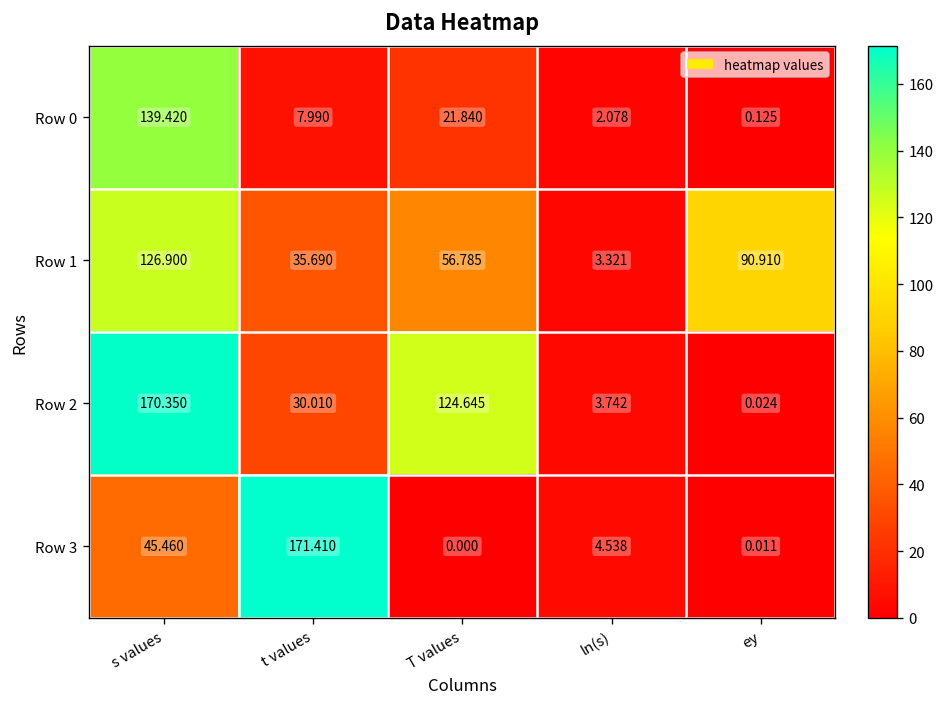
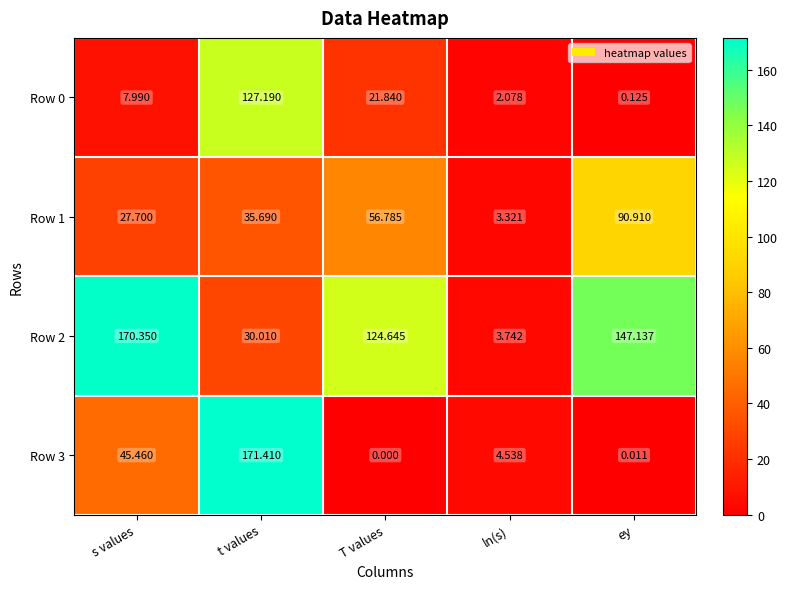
Row 0, s values: 139.420 -> 7.990
Row 0, t values: 7.990 -> 127.190
Row 1, s values: 126.900 -> 27.700
Row 2, ey: 0.024 -> 147.137
